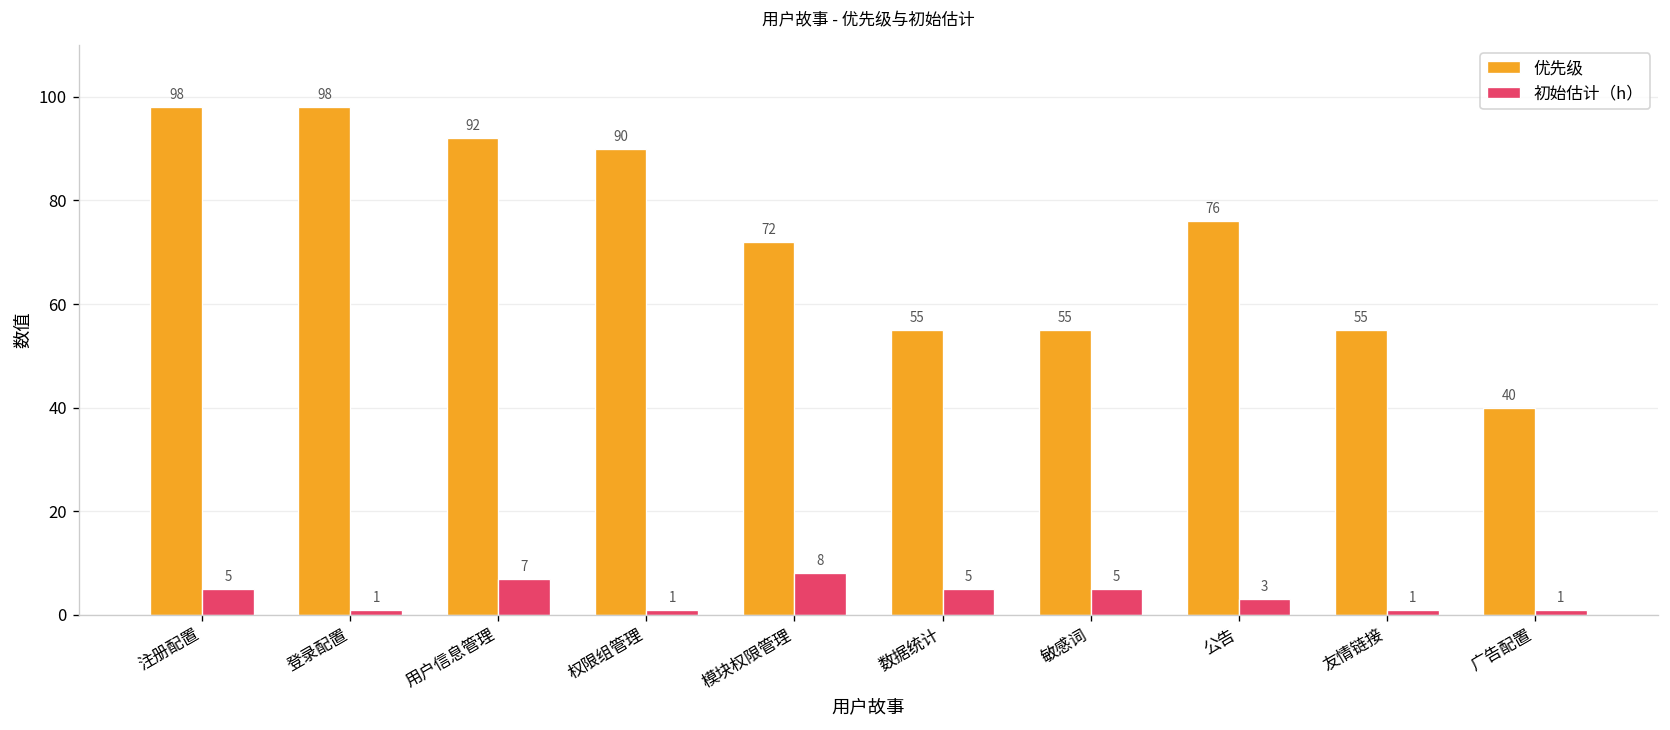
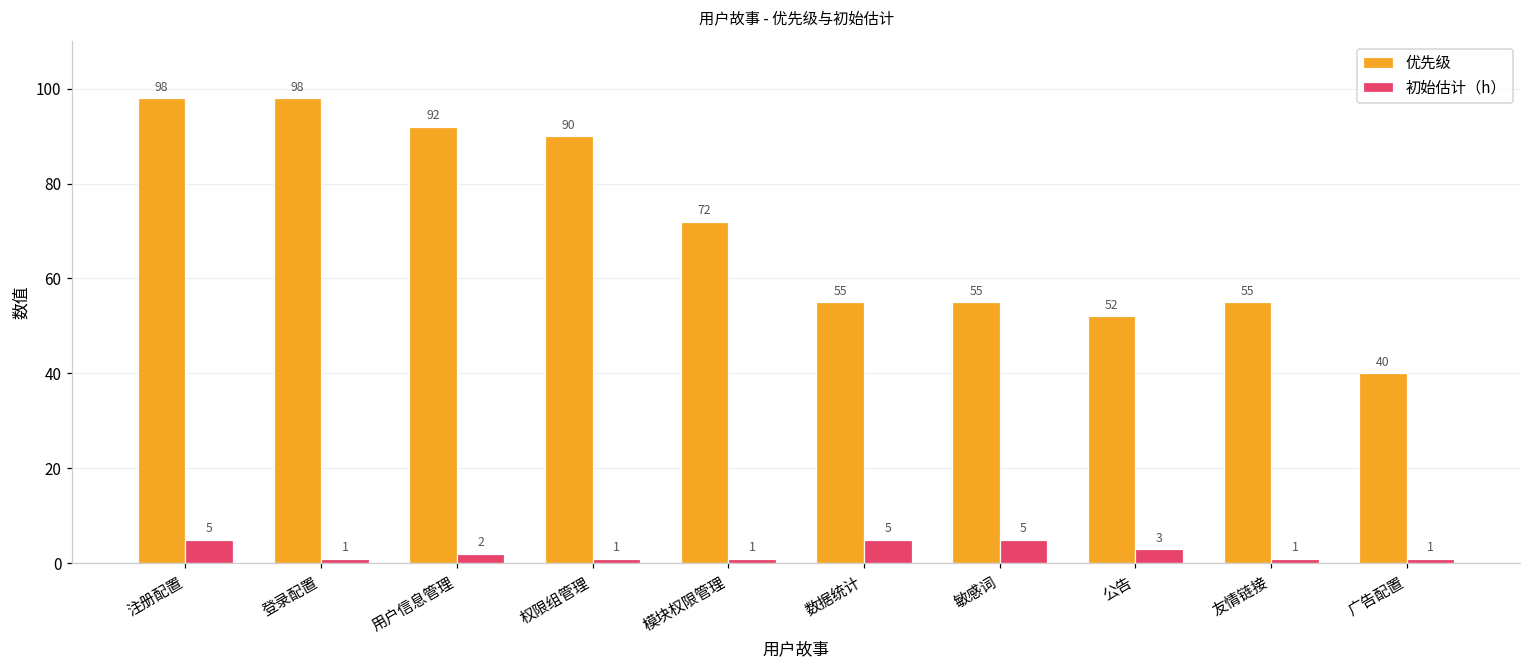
初始估计（h）, 用户信息管理: 7 -> 2
初始估计（h）, 模块权限管理: 8 -> 1
优先级, 公告: 76 -> 52
